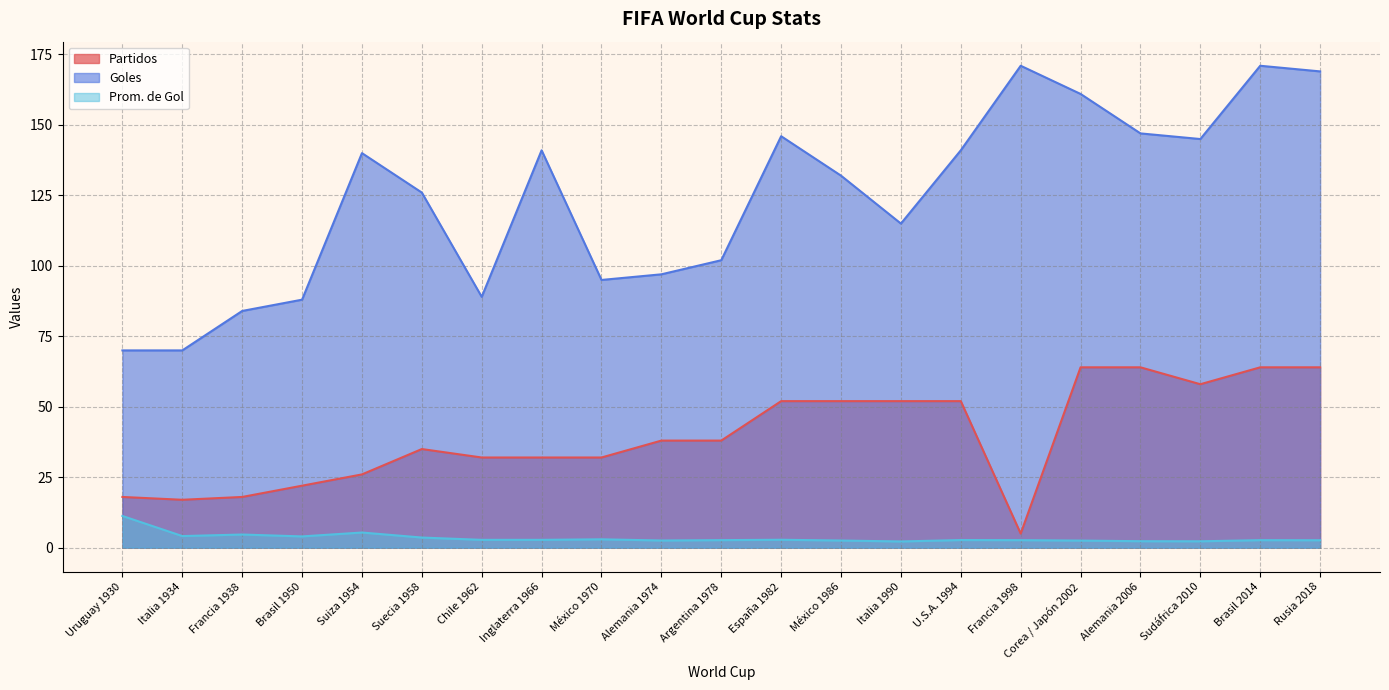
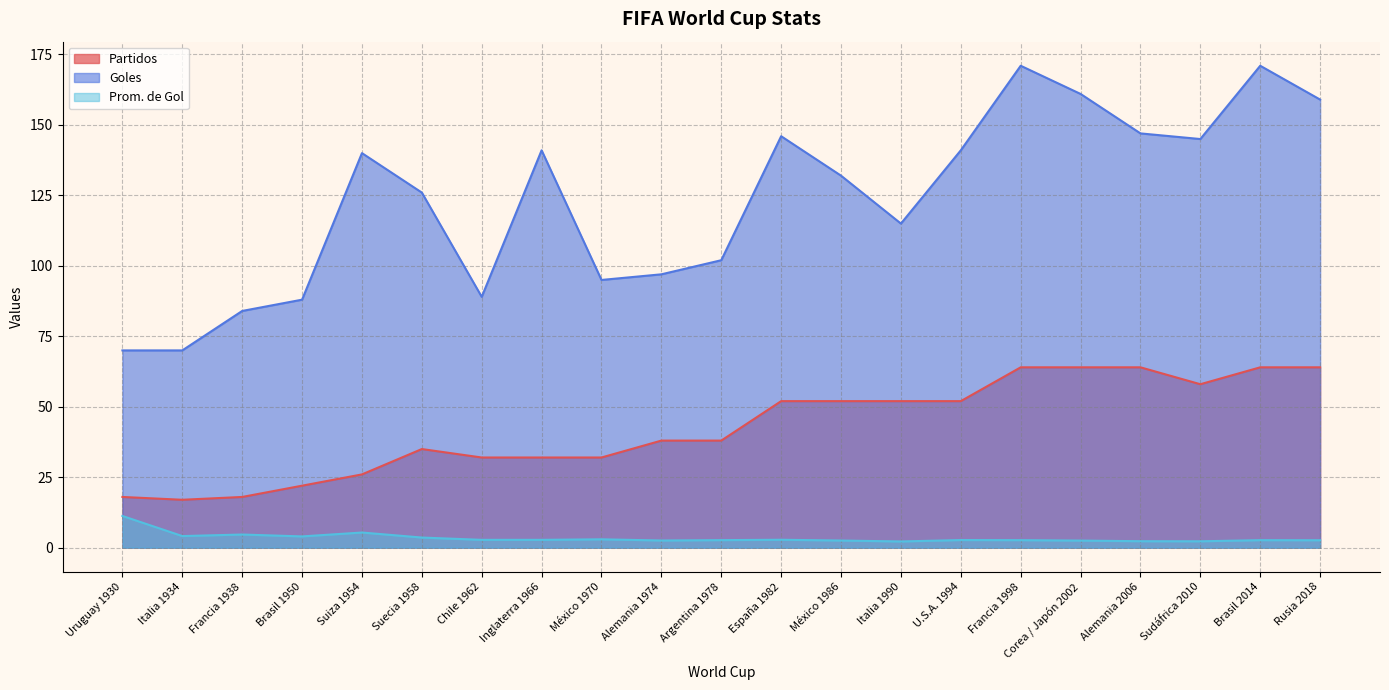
Partidos, Francia 1998: 5 -> 64
Goles, Rusia 2018: 169 -> 159
